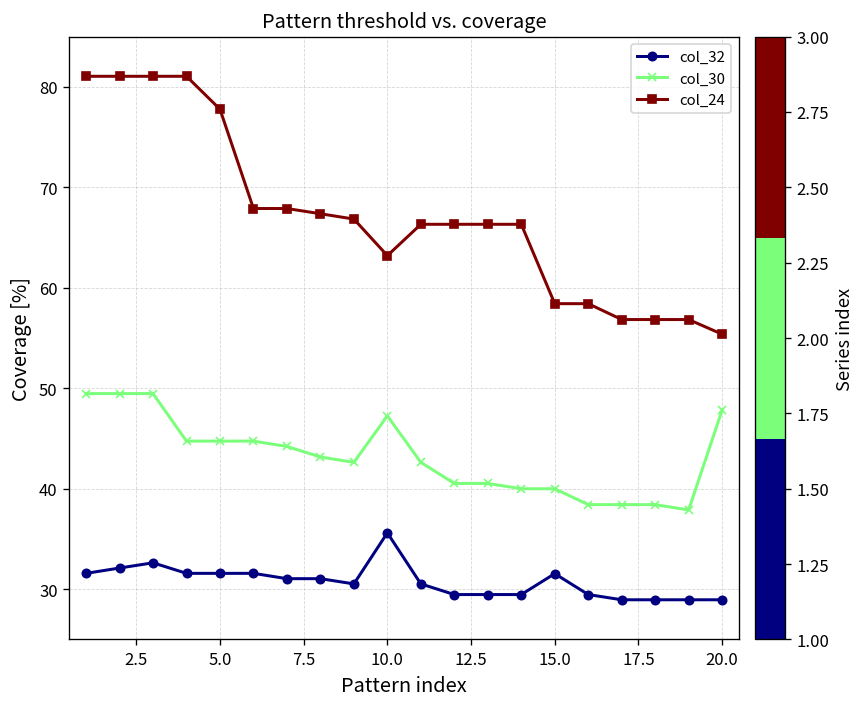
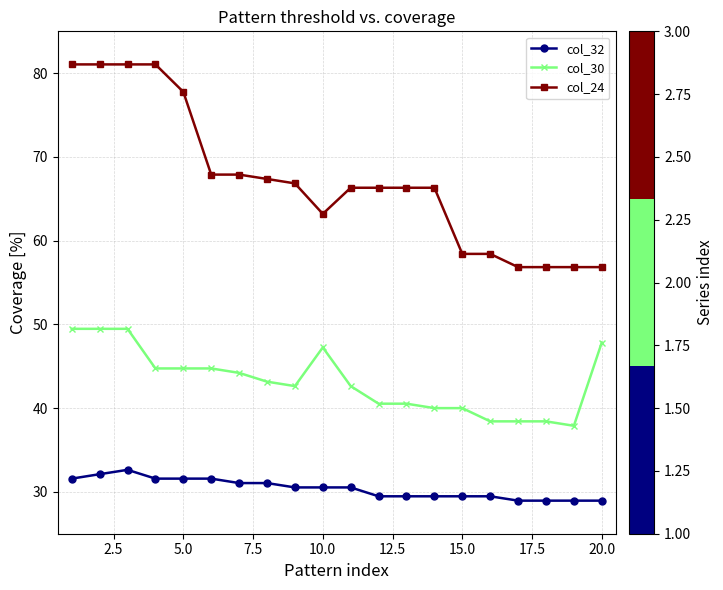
col_32, 10.0: 36 -> 31
col_32, 15.0: 32 -> 29
col_24, 20.0: 55 -> 57
